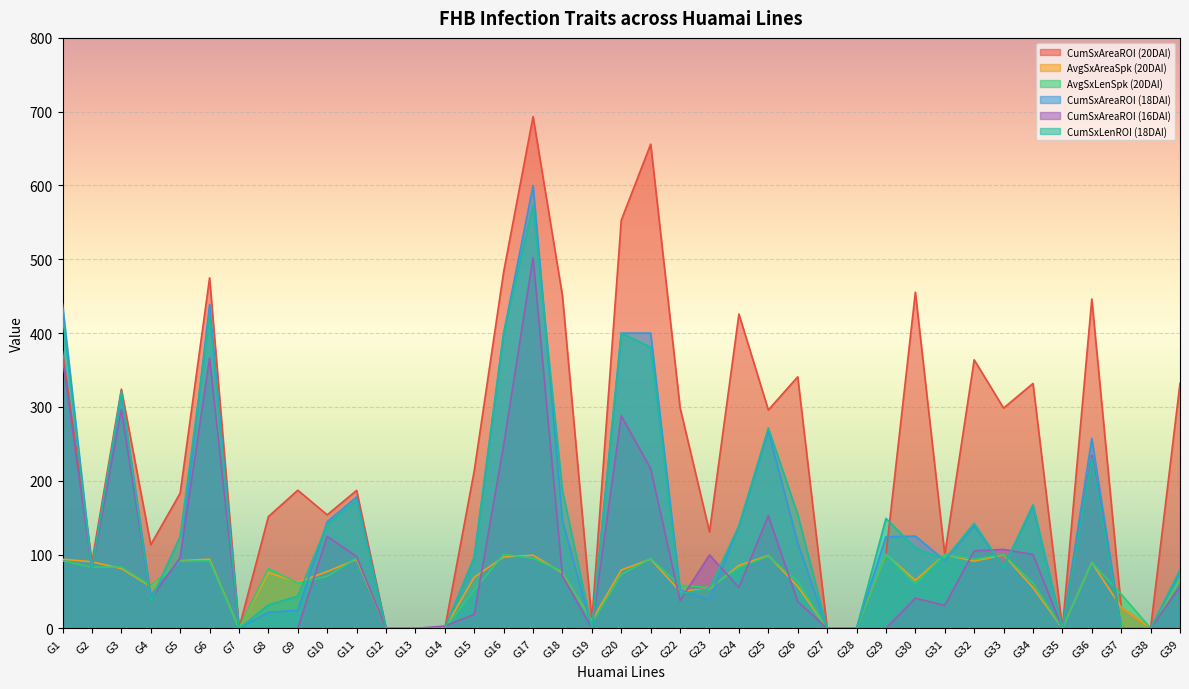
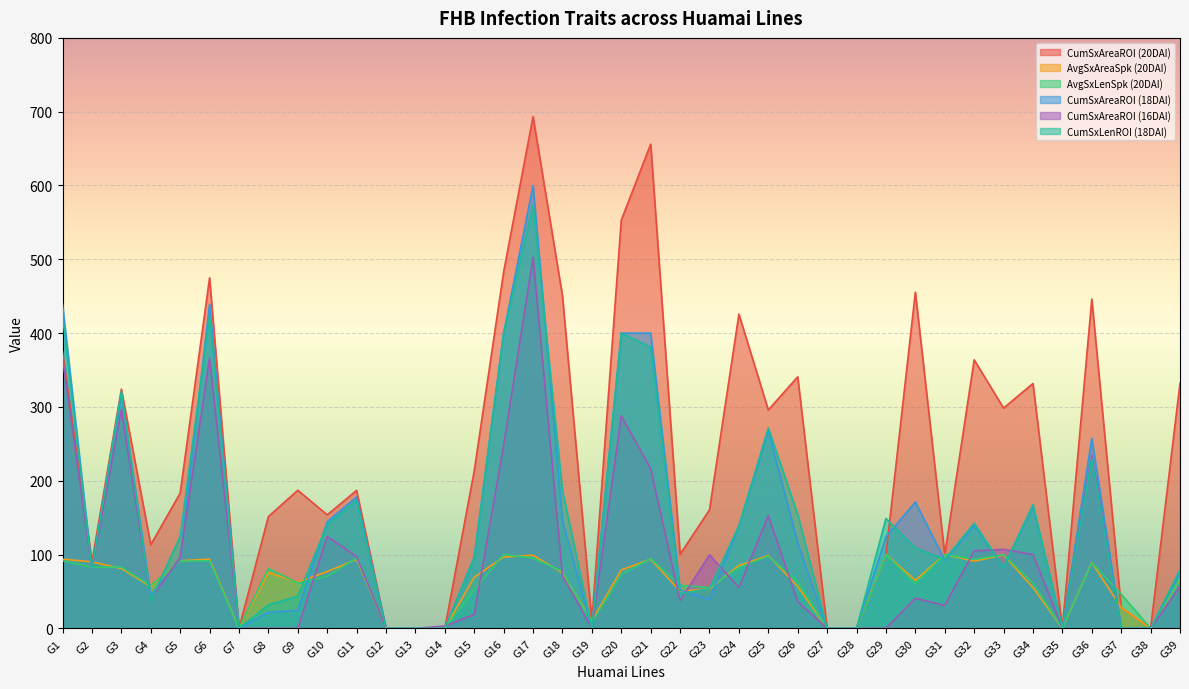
CumSxAreaROI (20DAI), G22: 300 -> 100
CumSxAreaROI (20DAI), G23: 130 -> 160
CumSxAreaROI (18DAI), G30: 120 -> 170
